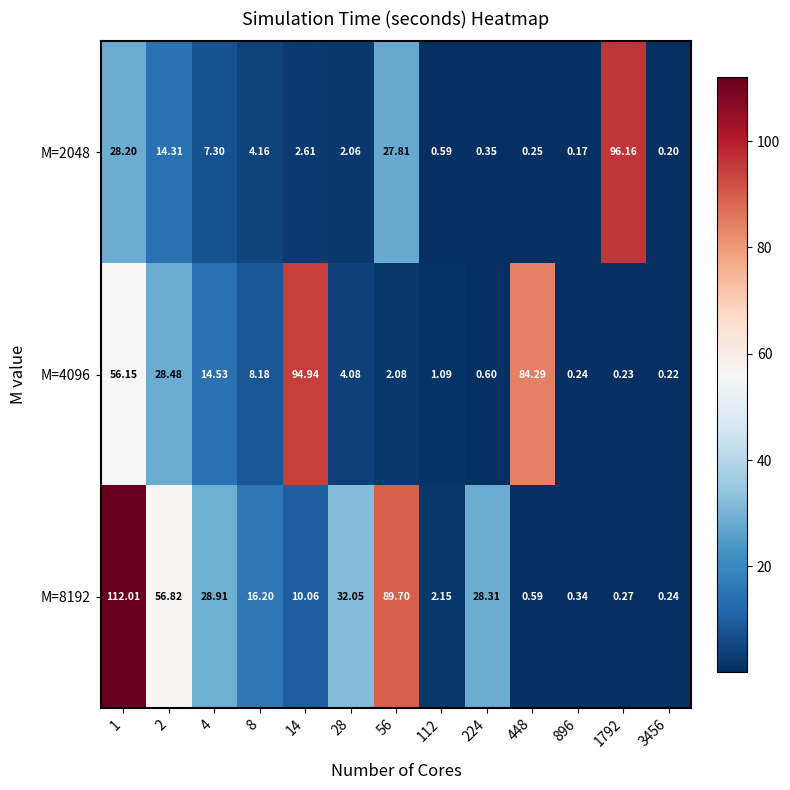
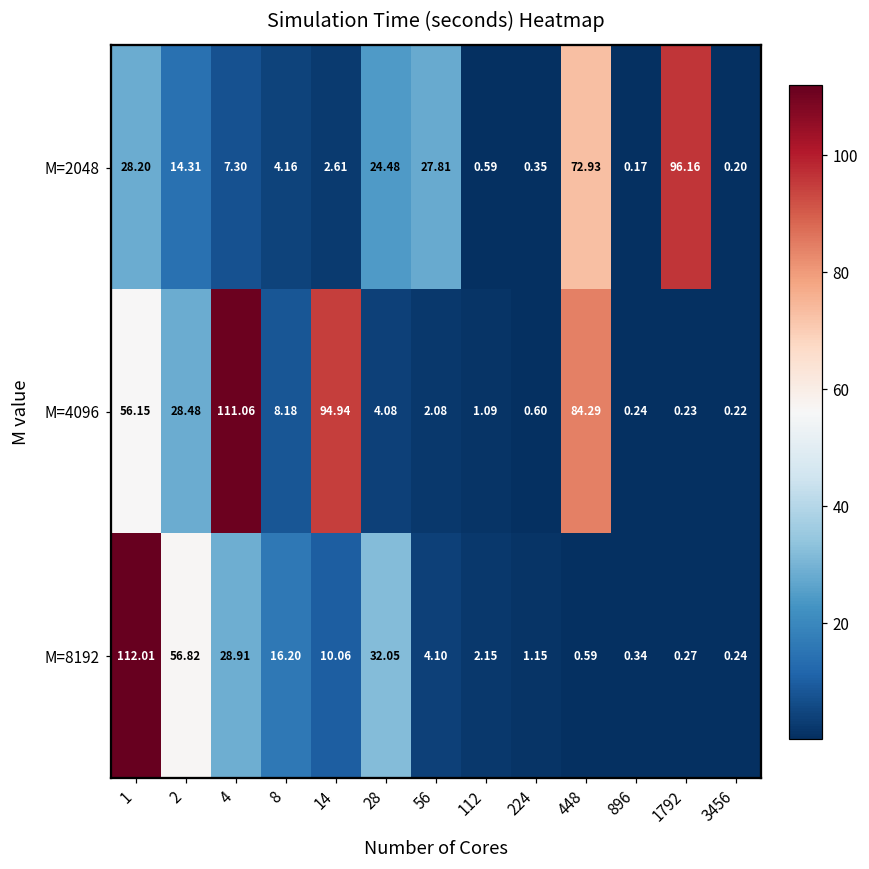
M=2048, 28: 2.06 -> 24.48
M=2048, 448: 0.25 -> 72.93
M=4096, 4: 14.53 -> 111.06
M=8192, 56: 89.70 -> 4.10
M=8192, 224: 28.31 -> 1.15
